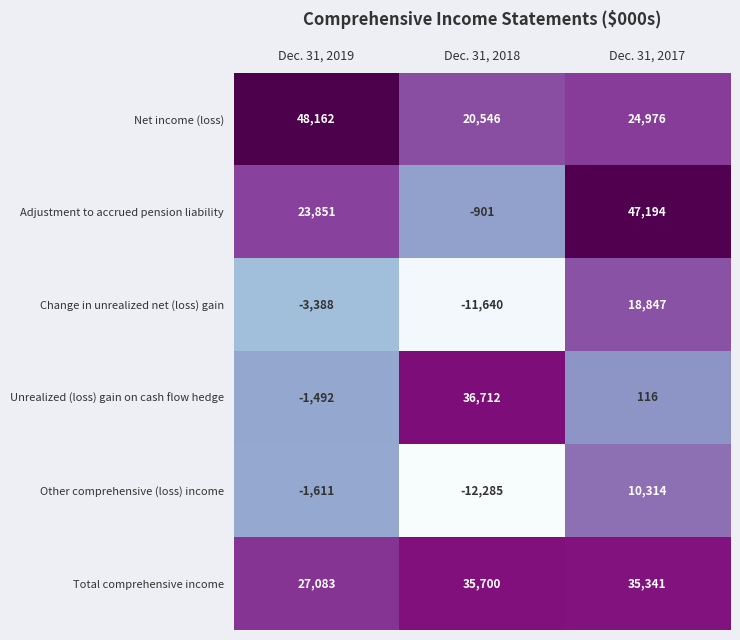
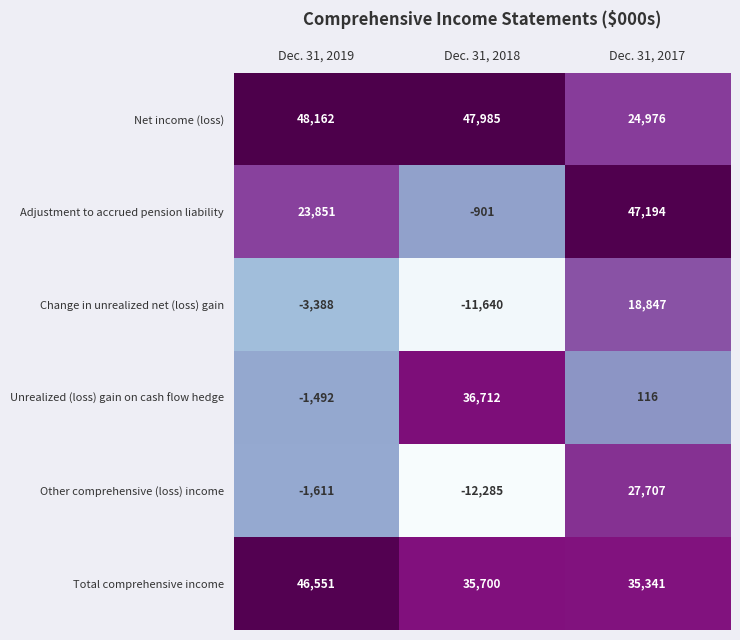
Net income (loss), Dec. 31, 2018: 20,546 -> 47,985
Other comprehensive (loss) income, Dec. 31, 2017: 10,314 -> 27,707
Total comprehensive income, Dec. 31, 2019: 27,083 -> 46,551
